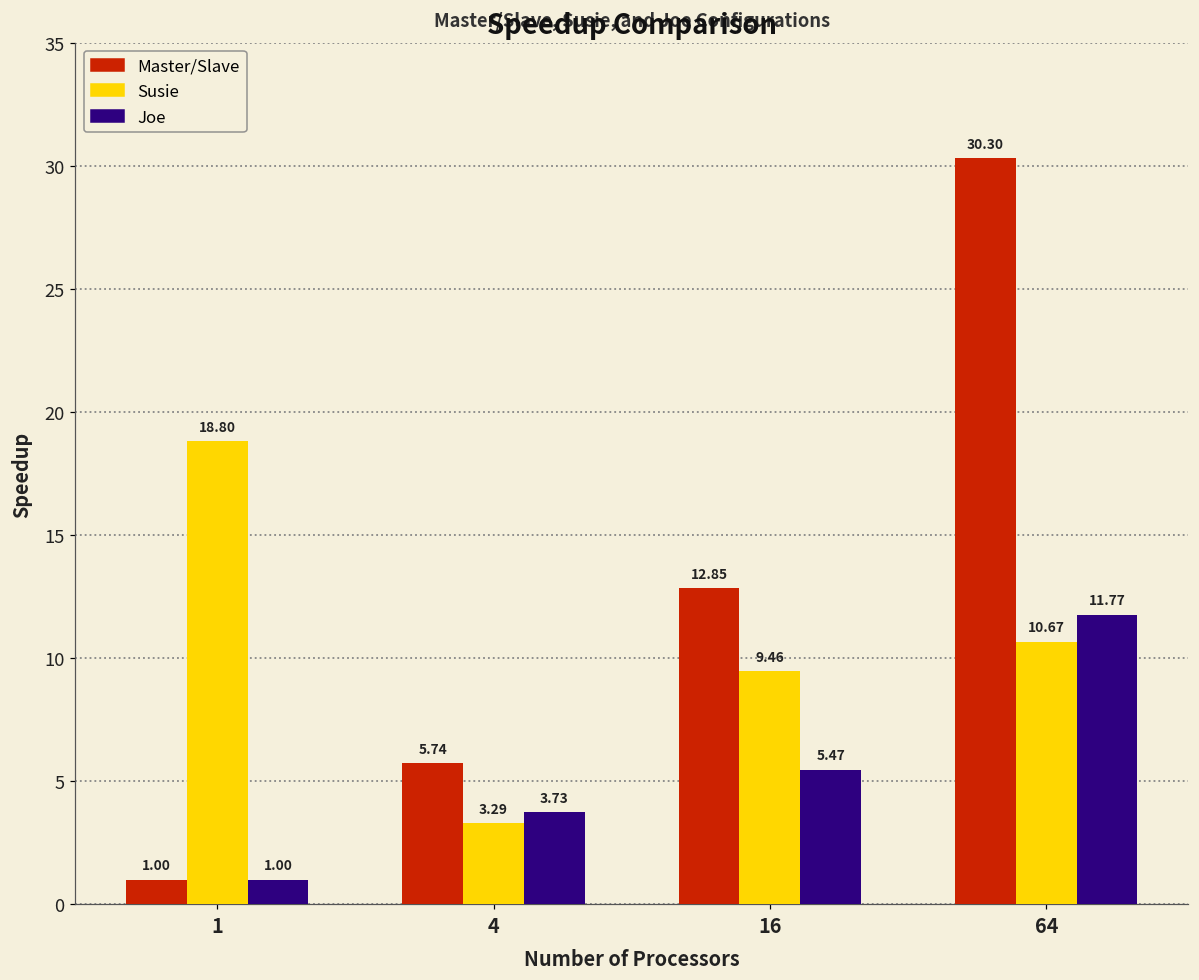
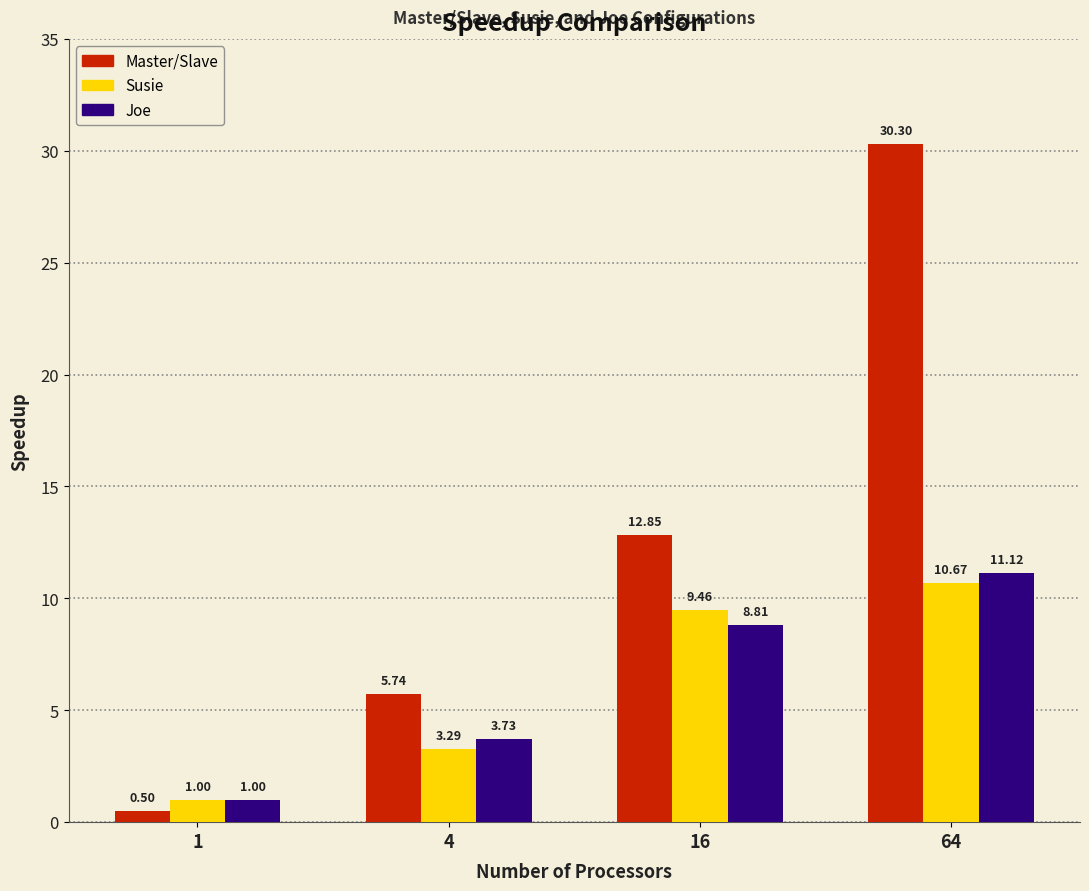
Master/Slave, 1: 1.00 -> 0.50
Susie, 1: 18.80 -> 1.00
Joe, 16: 5.47 -> 8.81
Joe, 64: 11.77 -> 11.12
